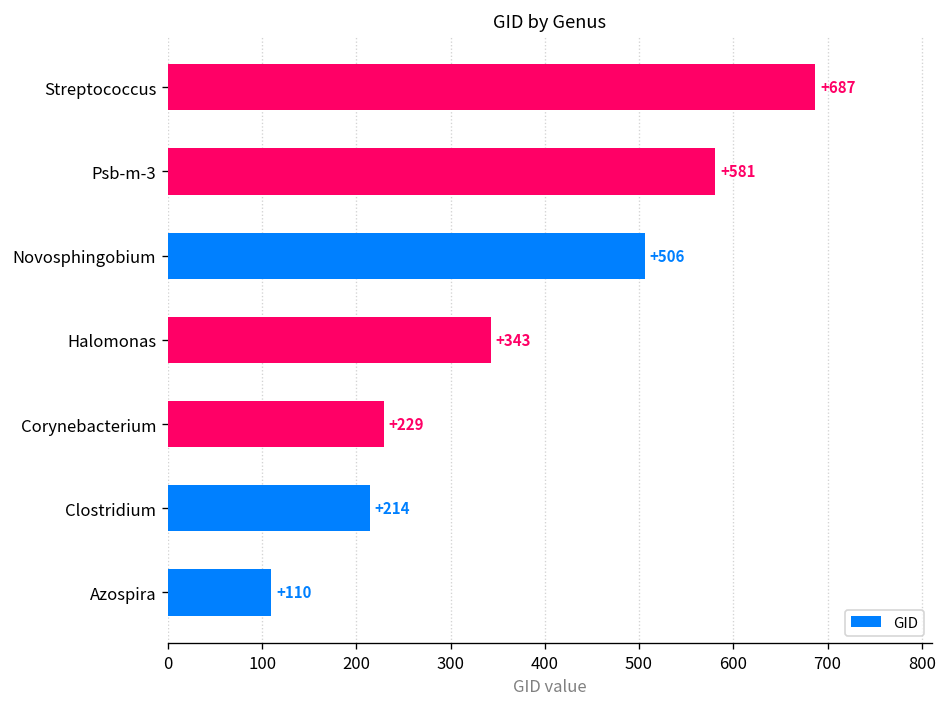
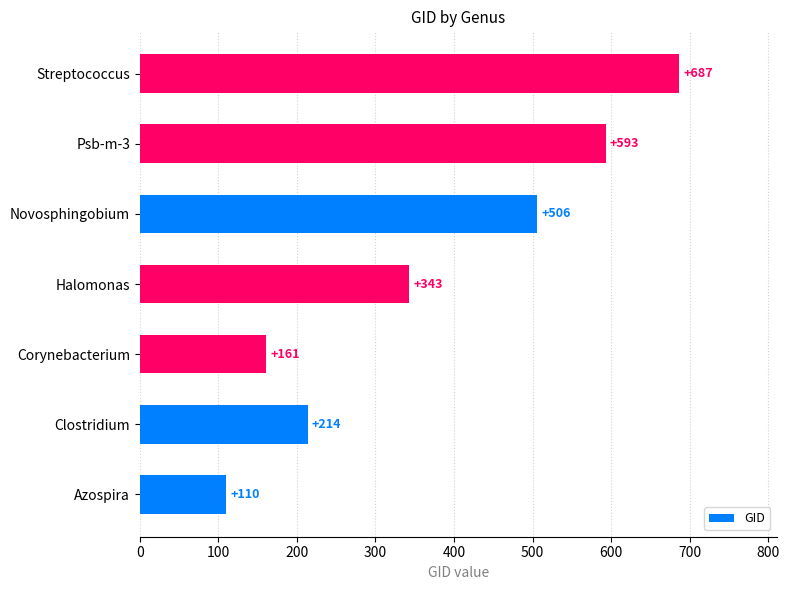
Psb-m-3: +581 -> +593
Corynebacterium: +229 -> +161
